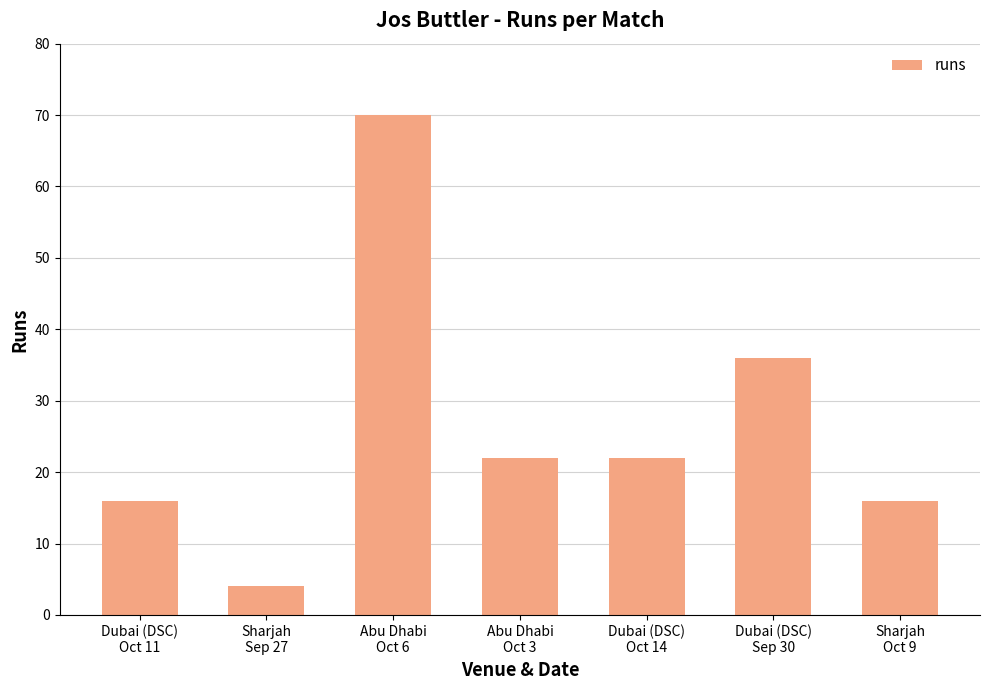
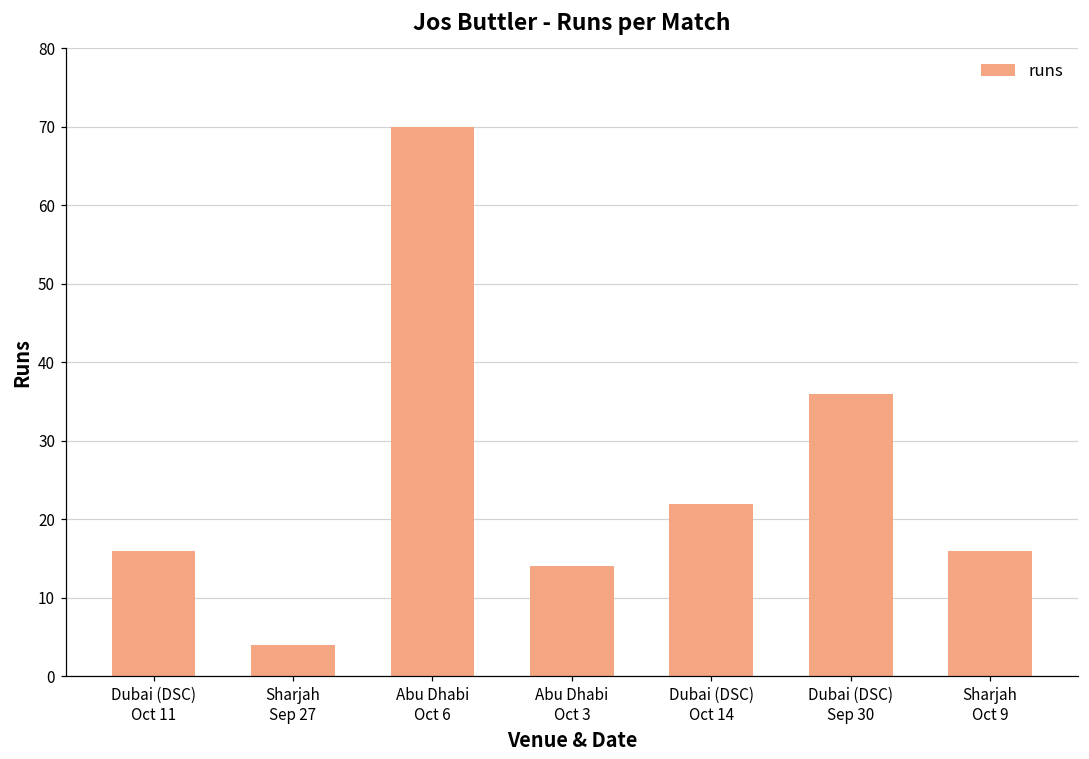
Abu Dhabi Oct 3: 22 -> 14
